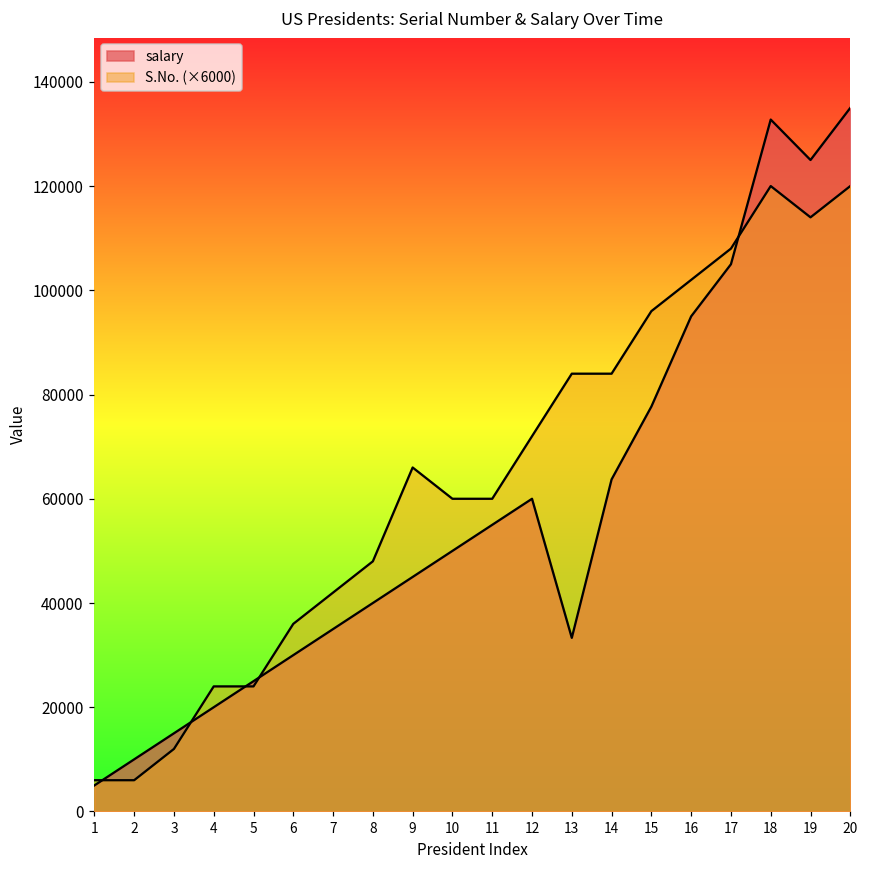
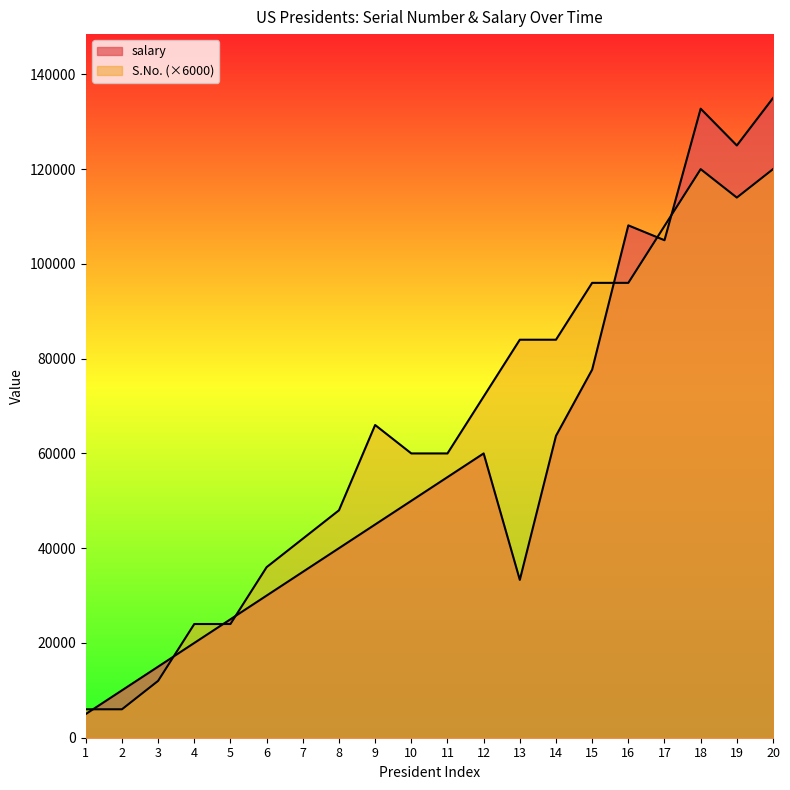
salary, 16: 95000 -> 108000
S.No. (×6000), 16: 102000 -> 96000
